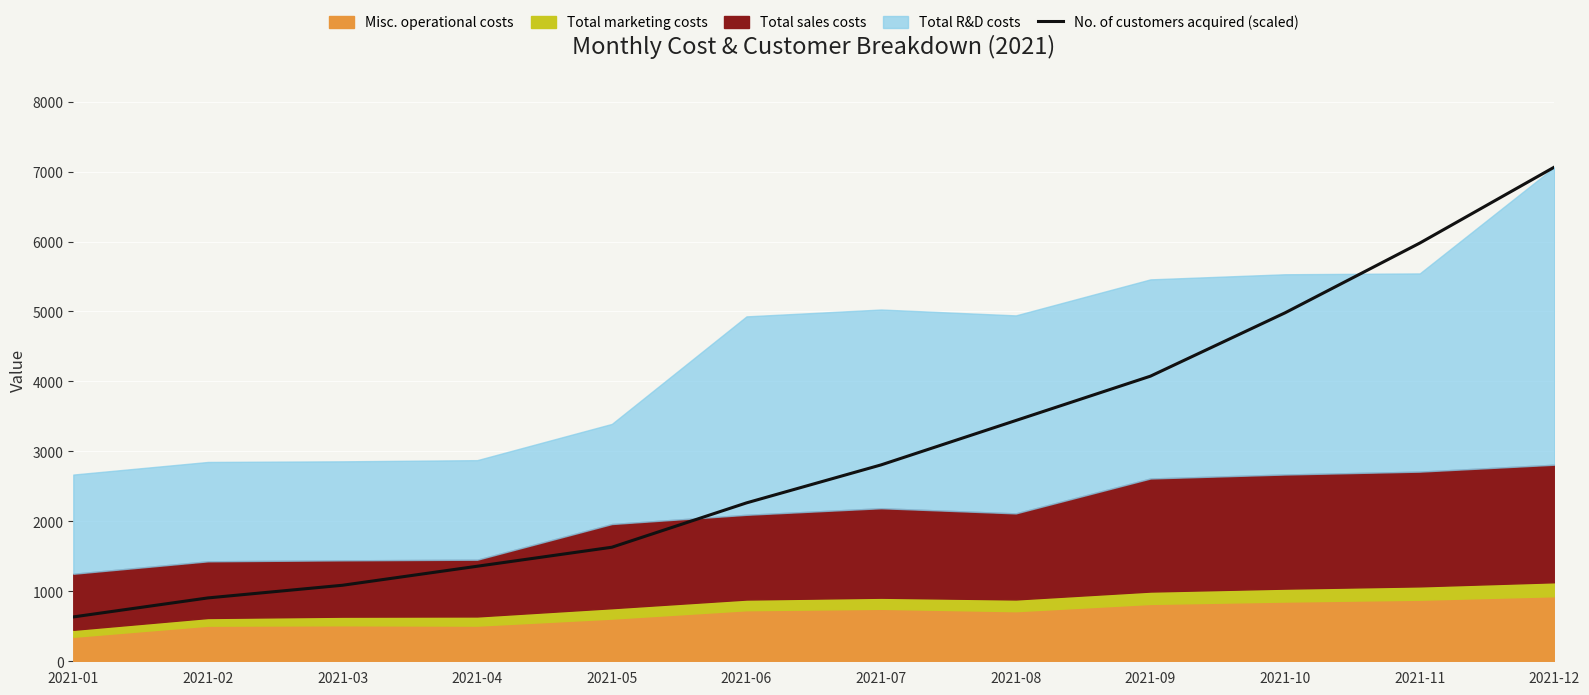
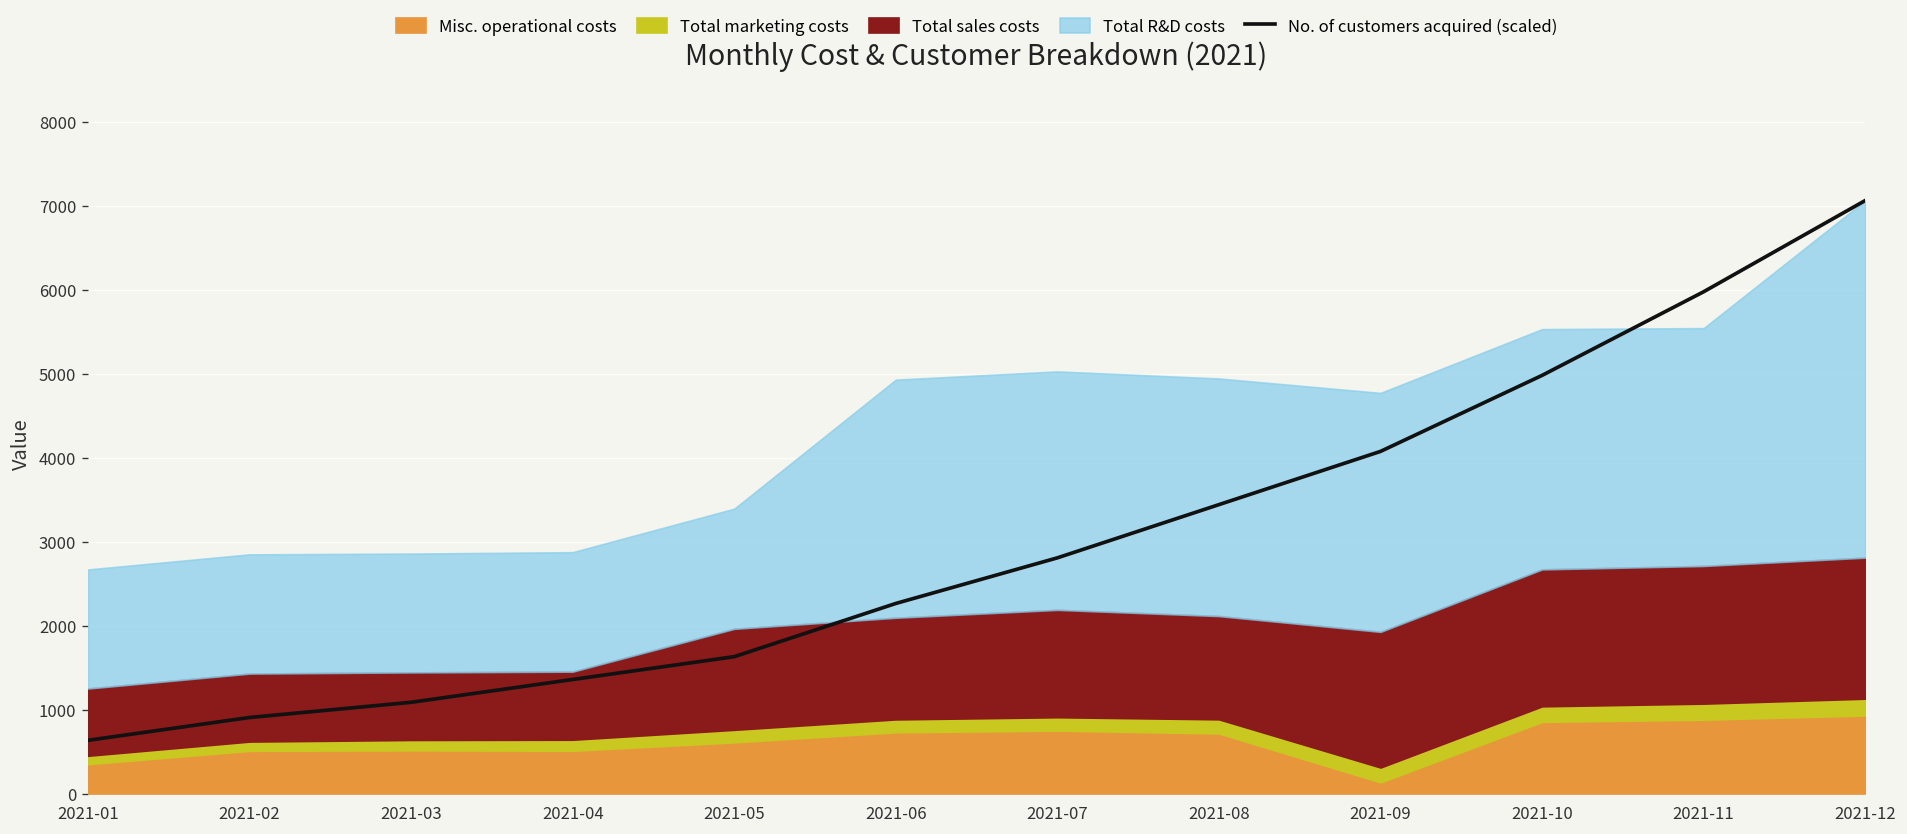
Misc. operational costs, 2021-09: 800 -> 100
